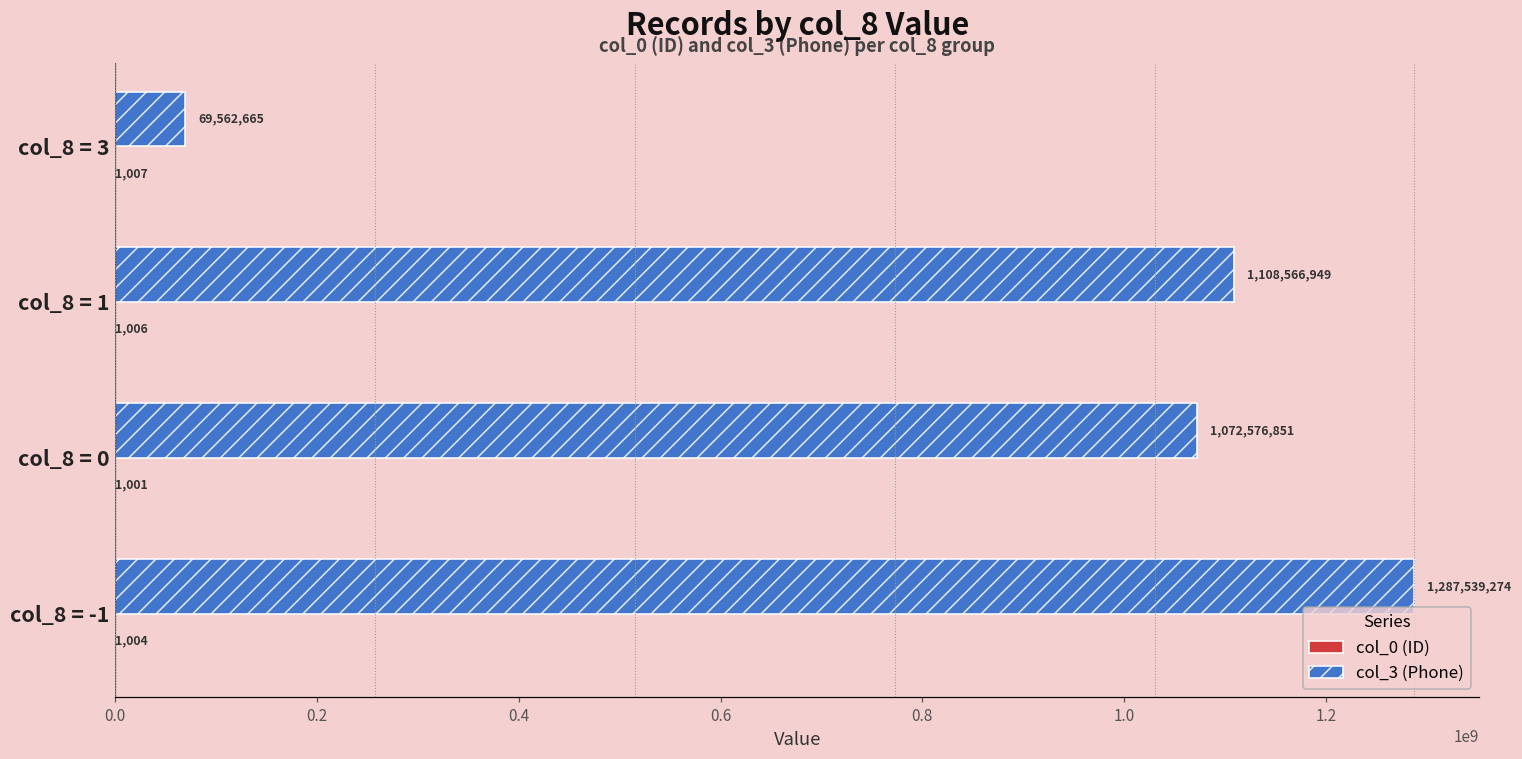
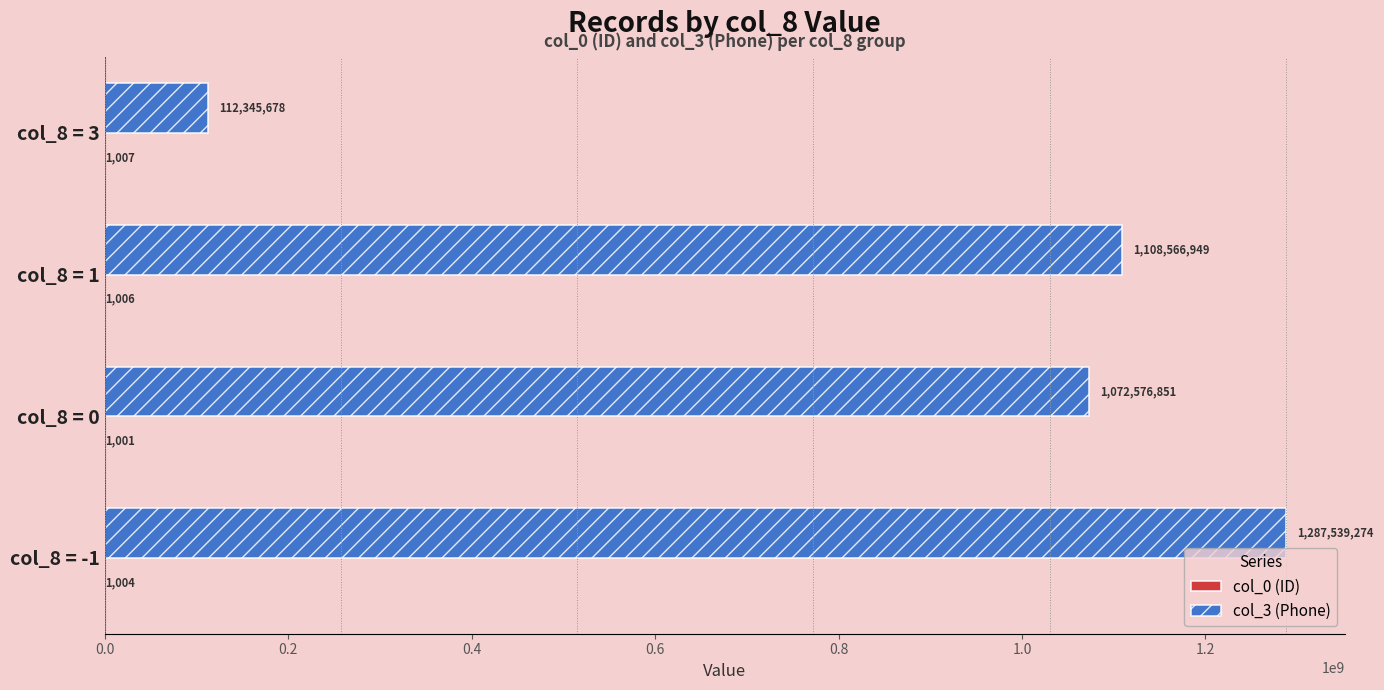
col_3 (Phone), col_8 = 3: 69,562,665 -> 112,345,678
